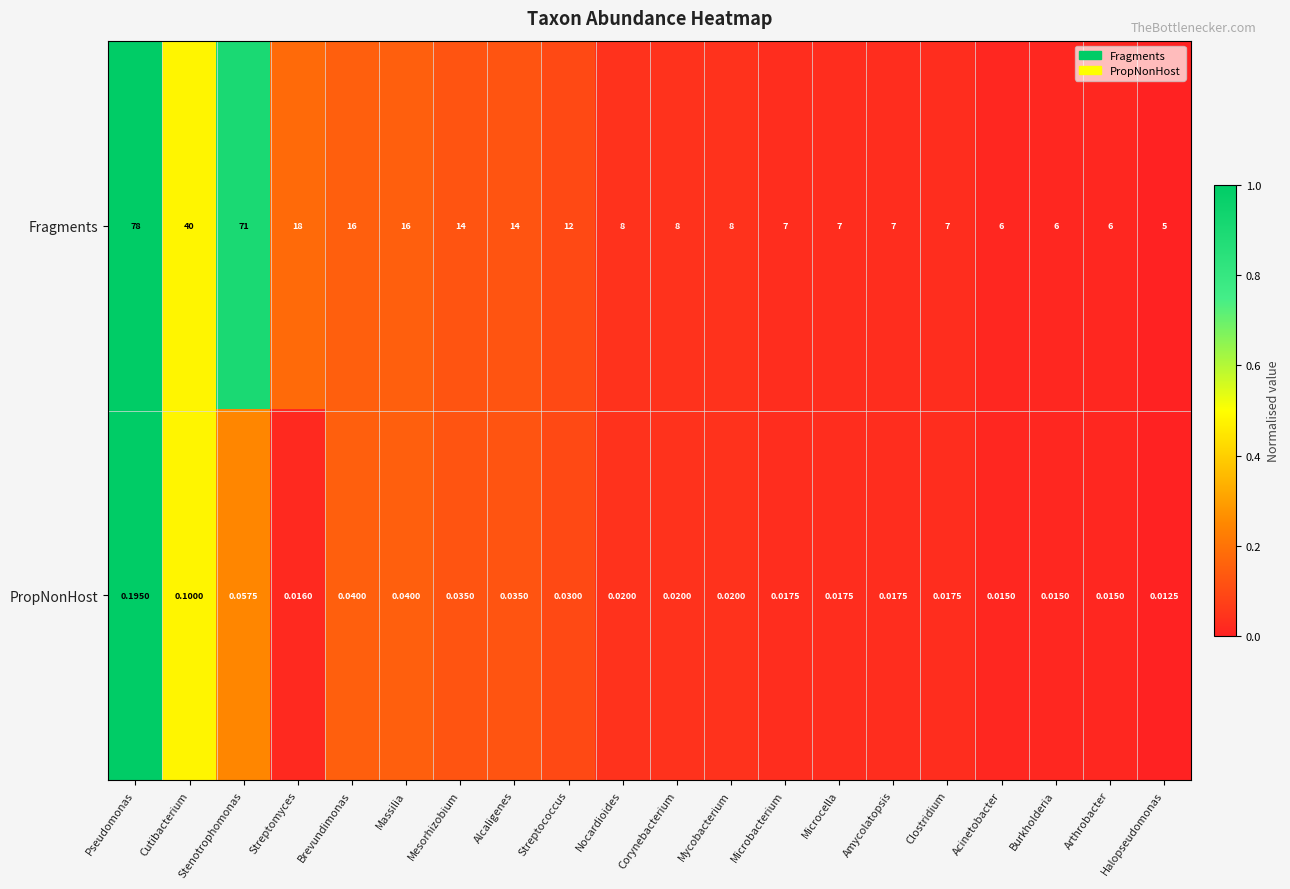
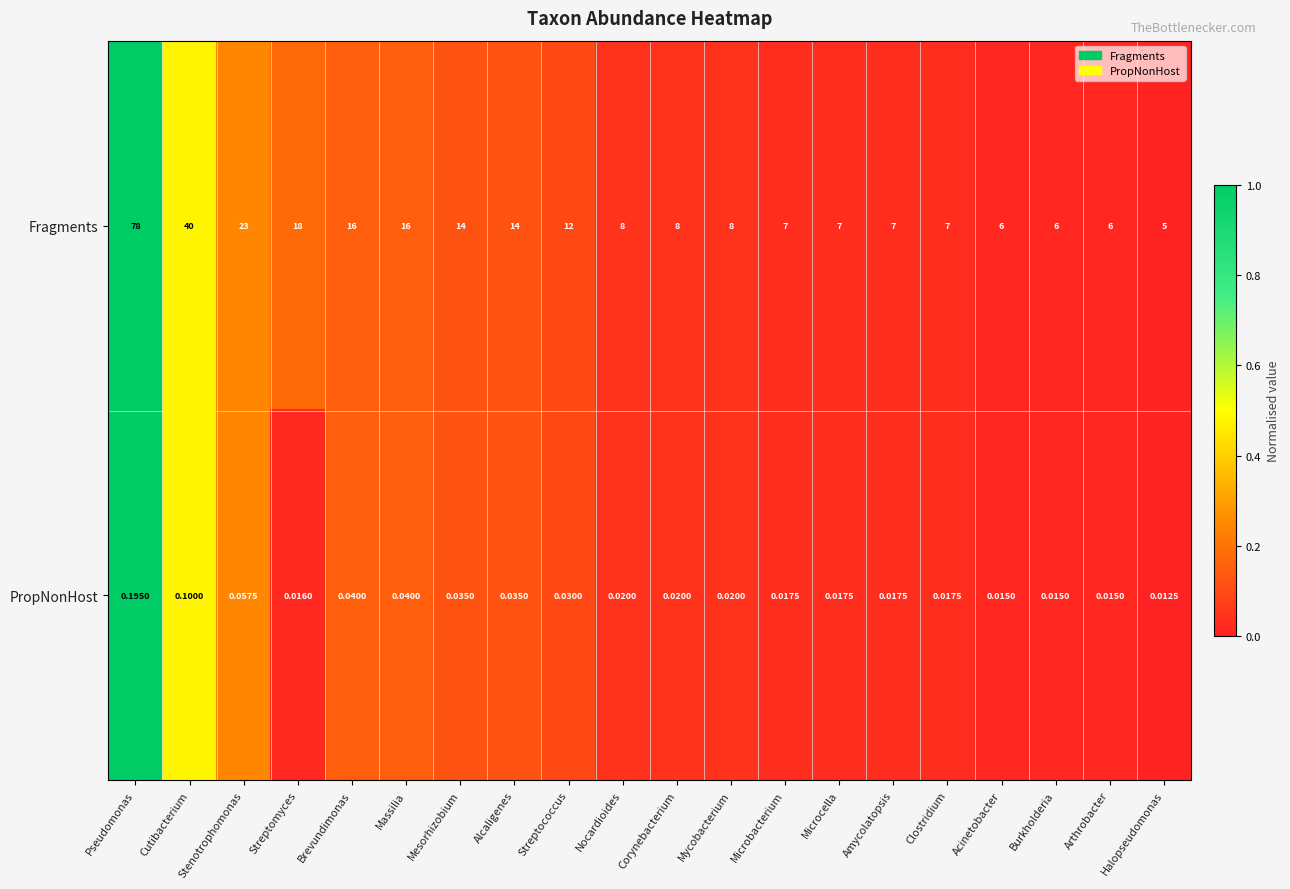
Fragments, Stenotrophomonas: 71 -> 23
